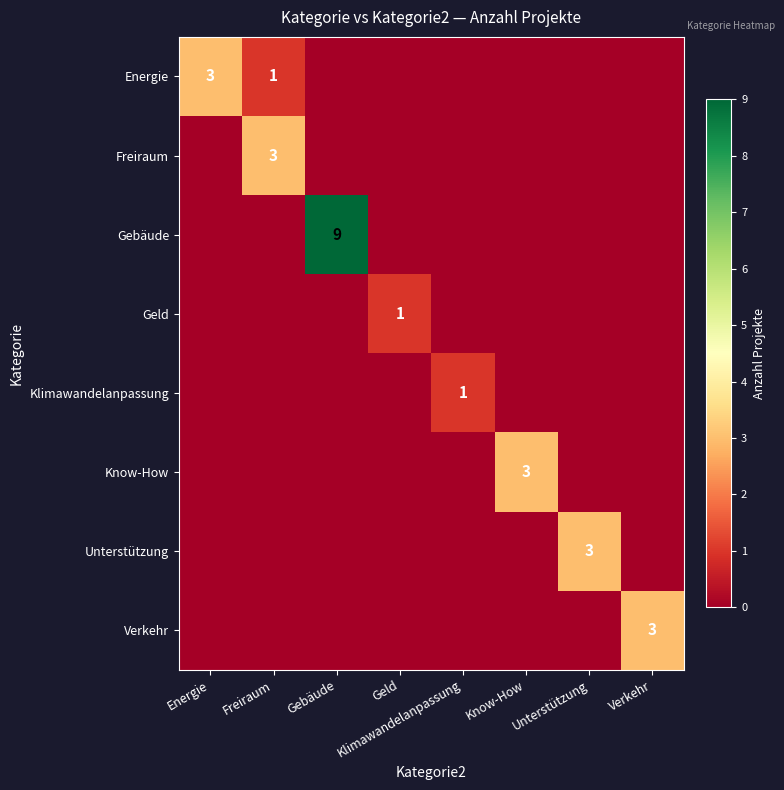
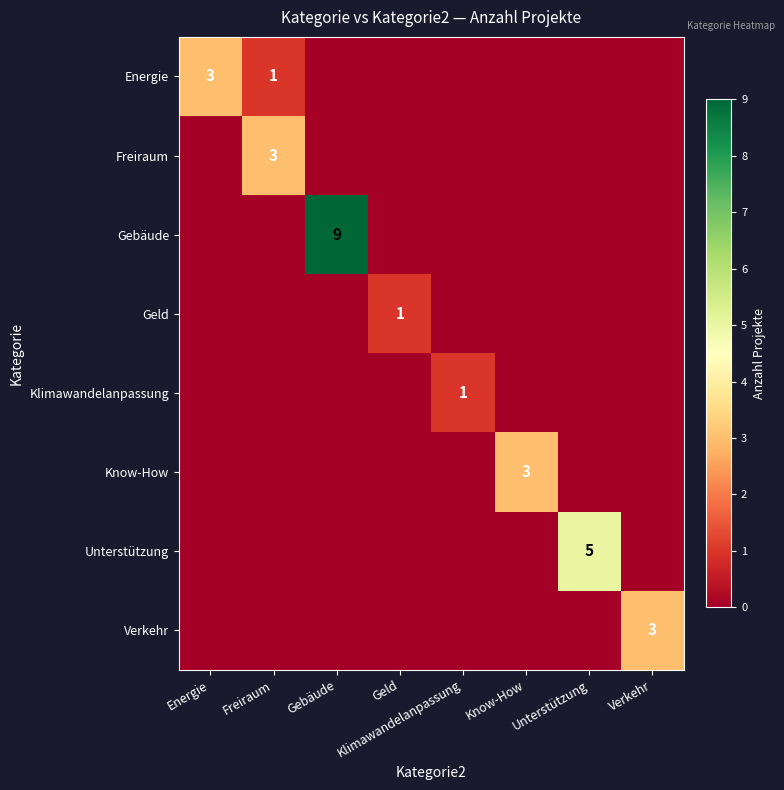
Unterstützung, Unterstützung: 3 -> 5
